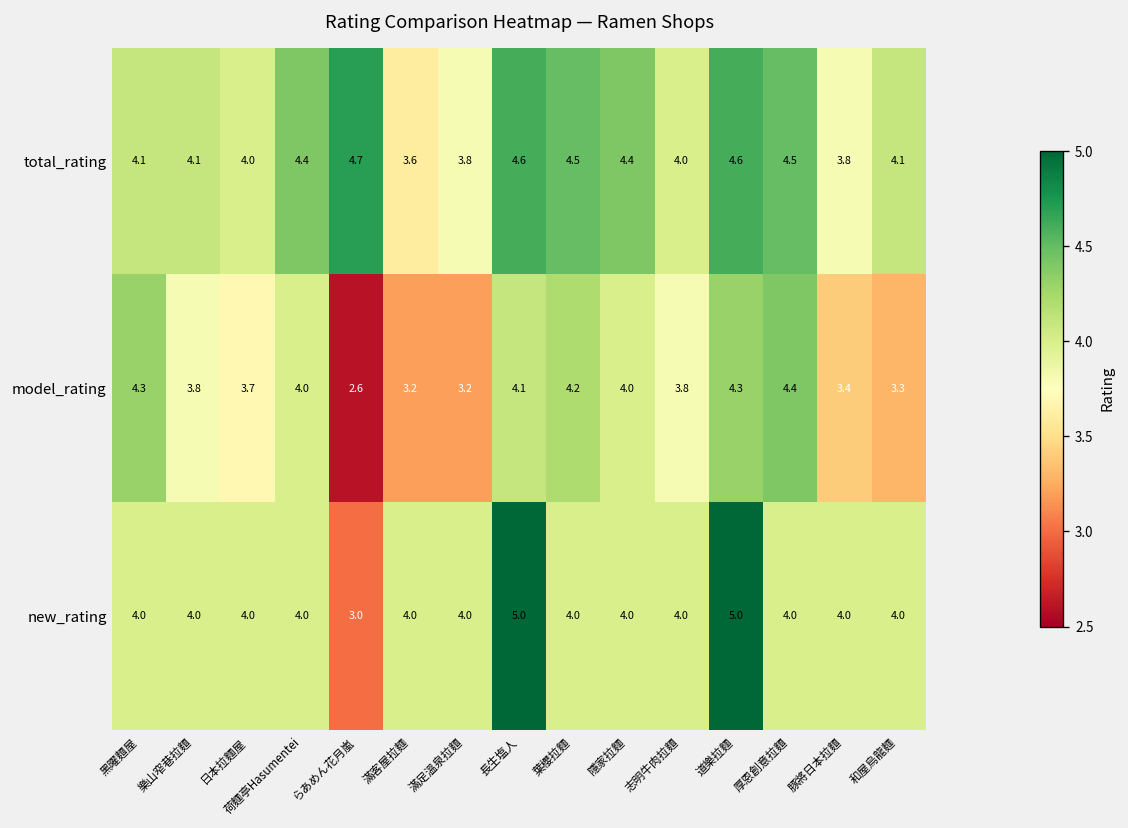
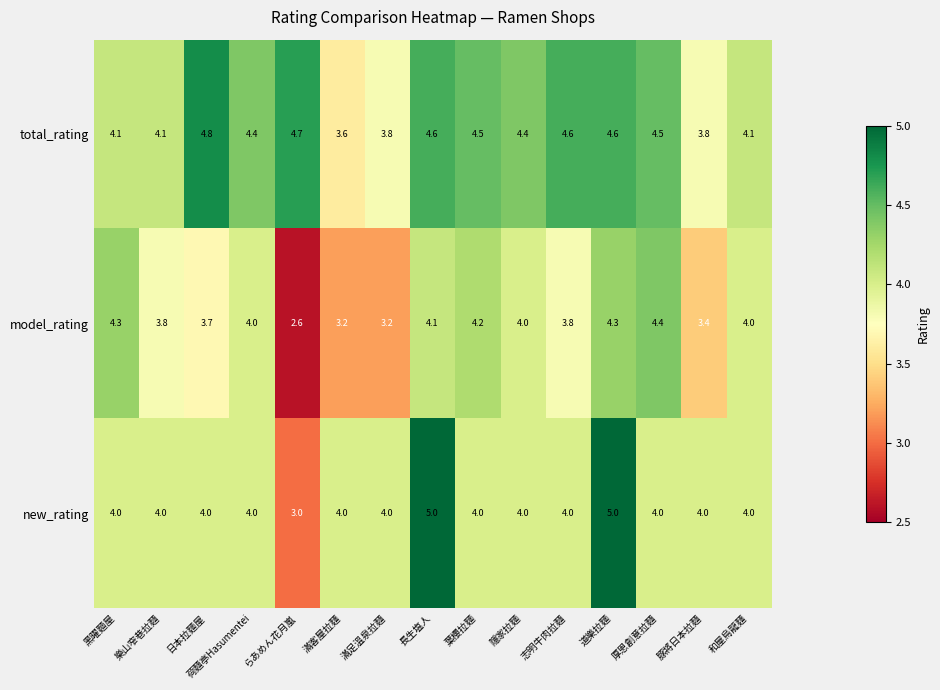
total_rating, 日本拉麵屋: 4.0 -> 4.8
total_rating, 志明牛肉拉麵: 4.0 -> 4.6
model_rating, 和屋烏龍麵: 3.3 -> 4.0
